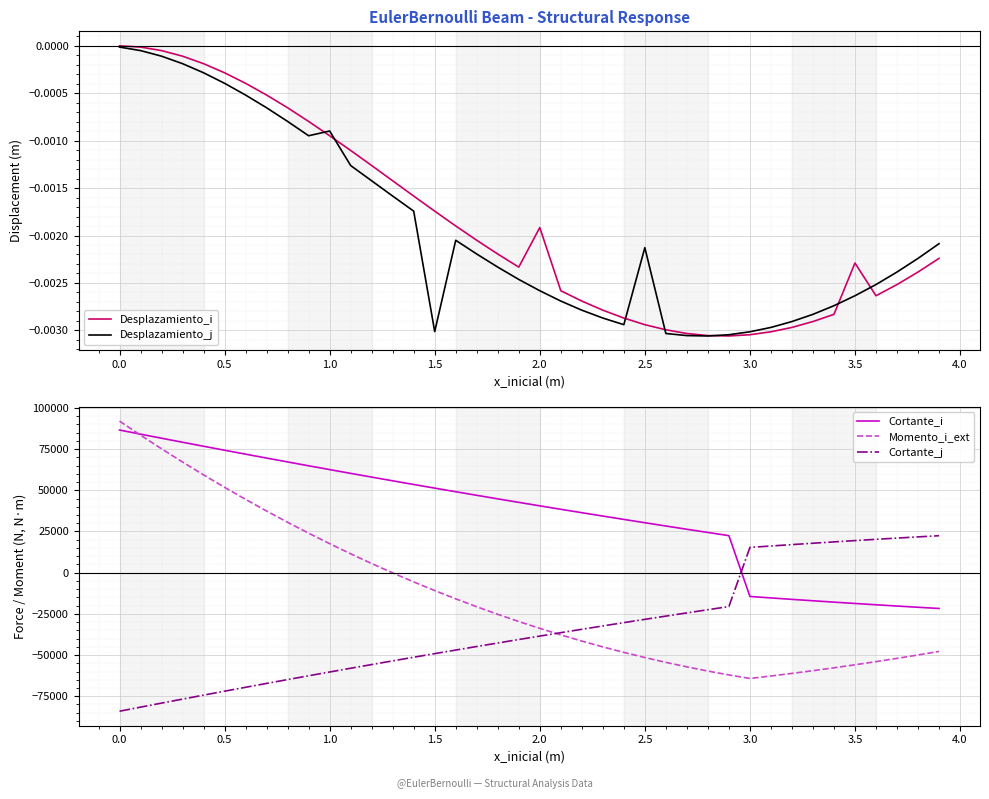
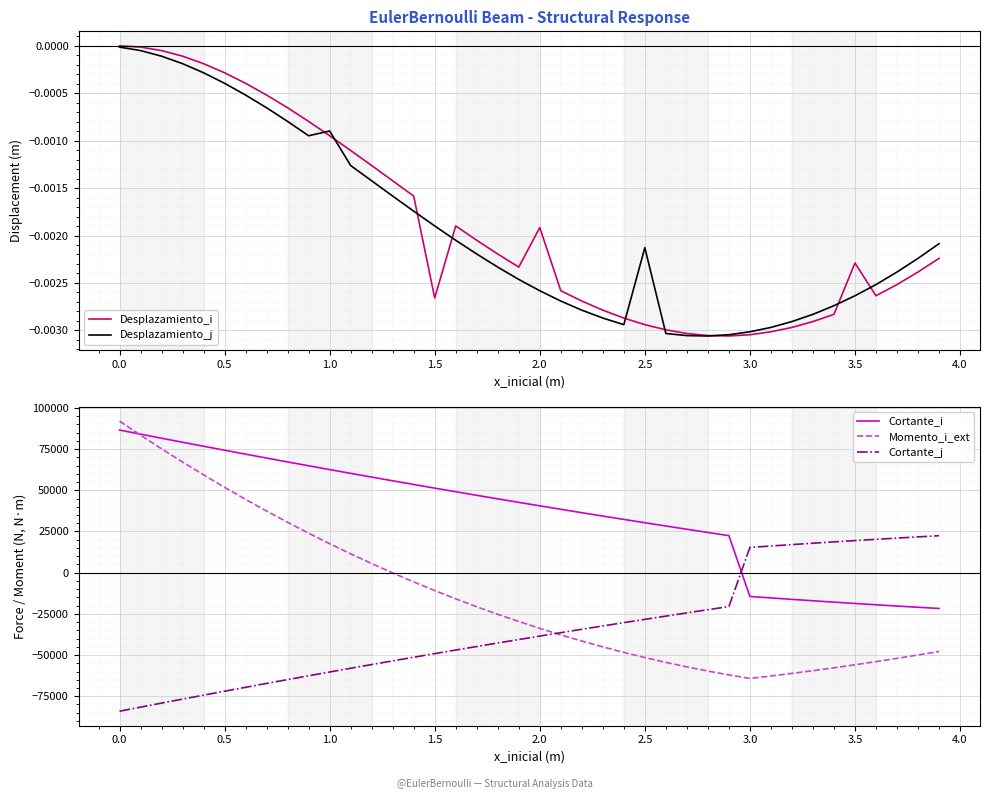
EulerBernoulli Beam - Structural Response, Desplazamiento_i, 1.5: -0.0017 -> -0.0027
EulerBernoulli Beam - Structural Response, Desplazamiento_j, 1.5: -0.0030 -> -0.0019
